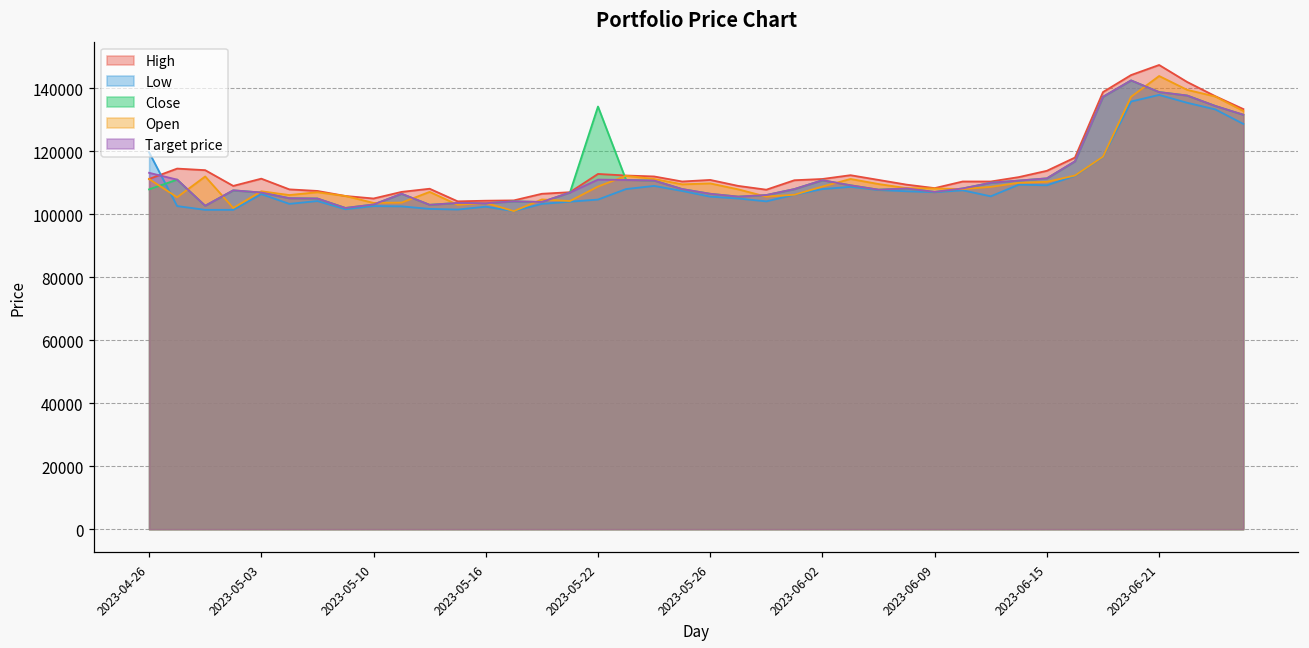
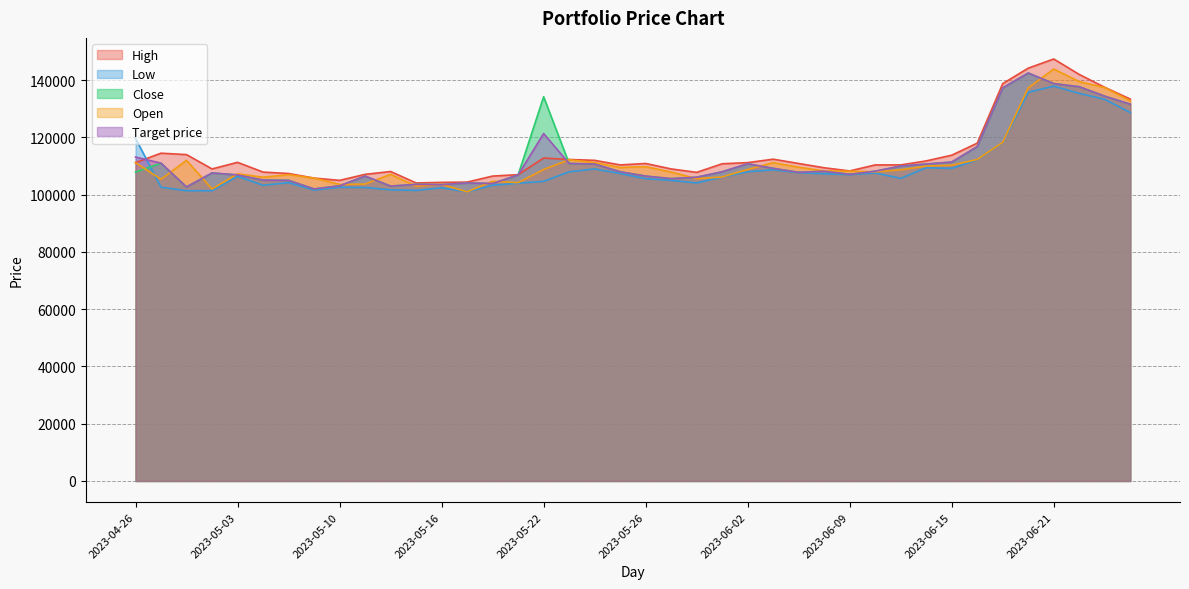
Target price, 2023-05-22: 111000 -> 121000
